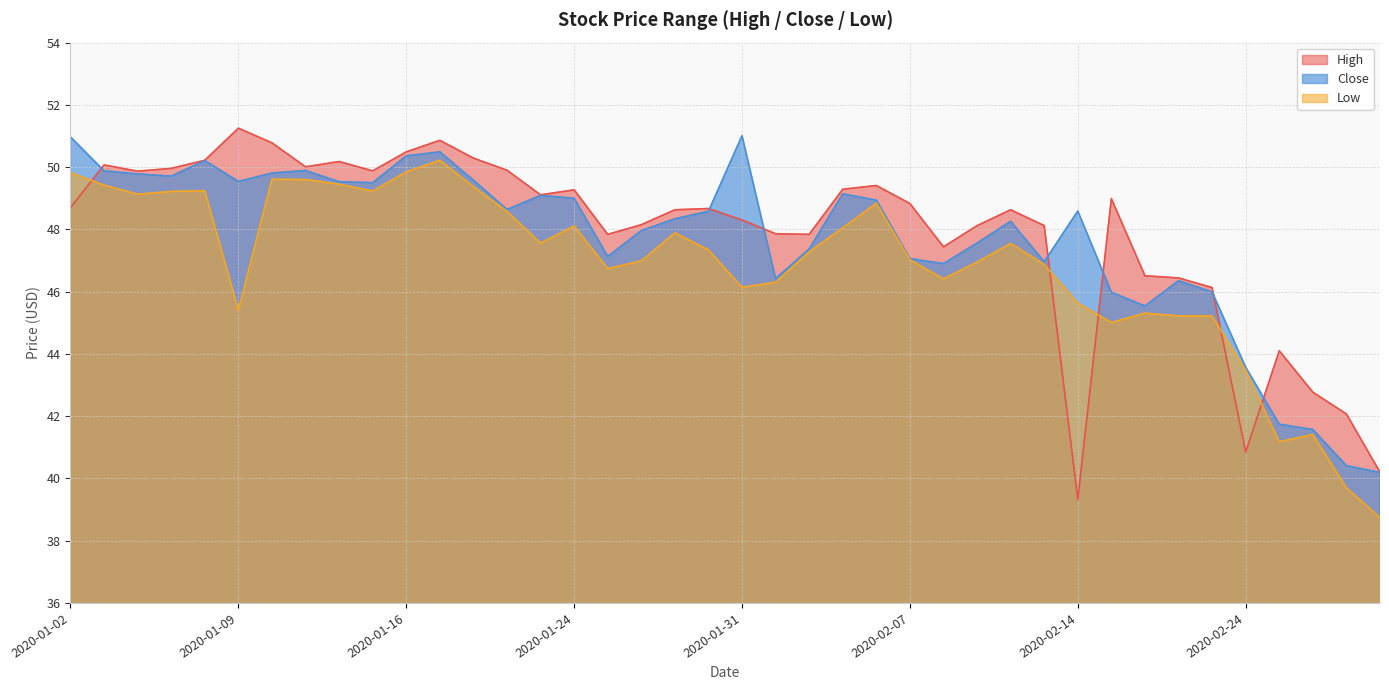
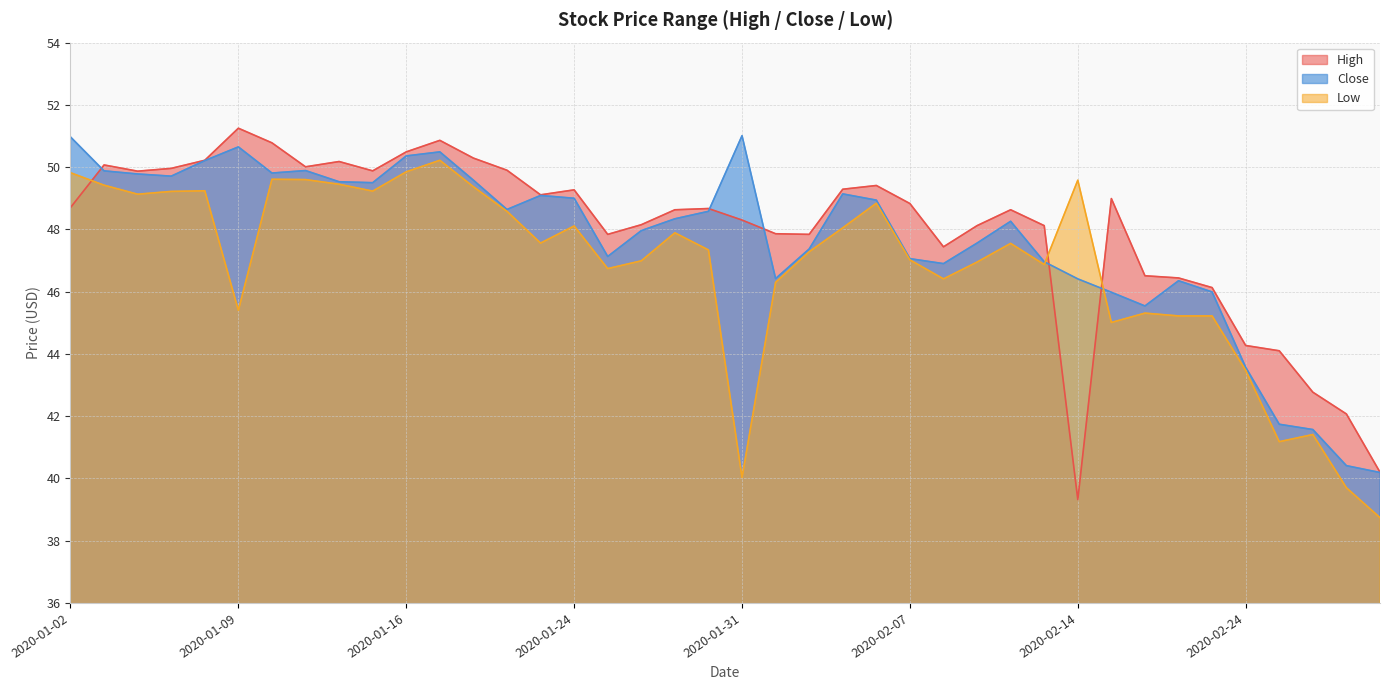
Close, 2020-01-09: 49.5 -> 50.7
Low, 2020-01-31: 46.1 -> 40.0
Close, 2020-02-14: 48.6 -> 46.4
Low, 2020-02-14: 45.6 -> 49.6
High, 2020-02-24: 40.9 -> 44.3
